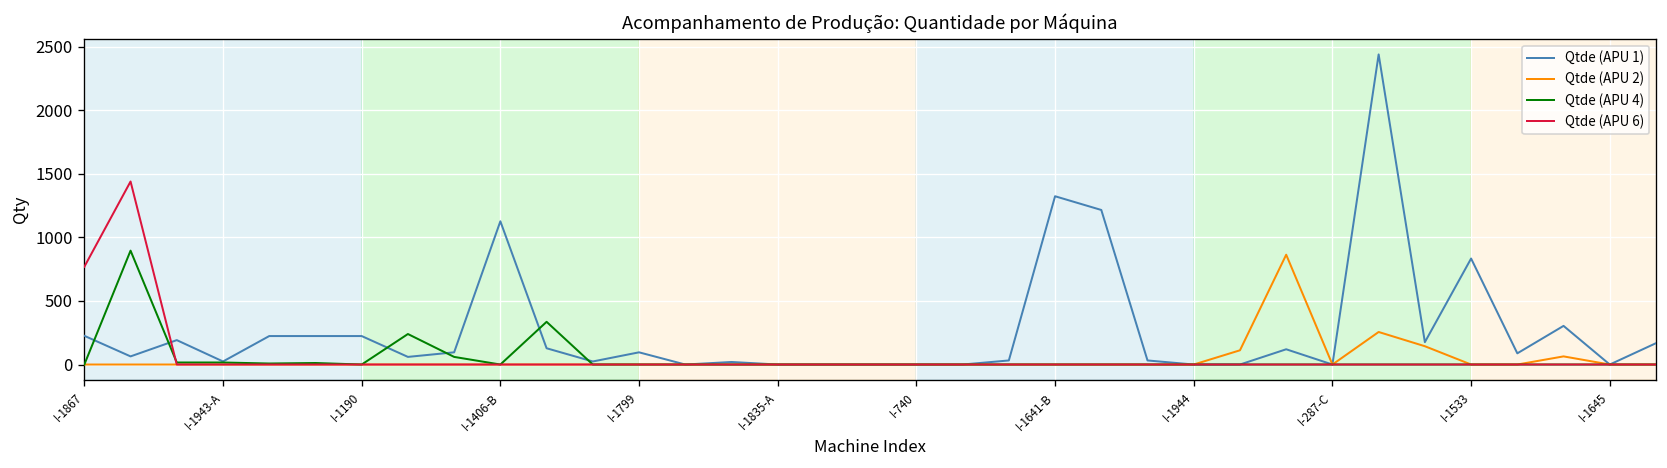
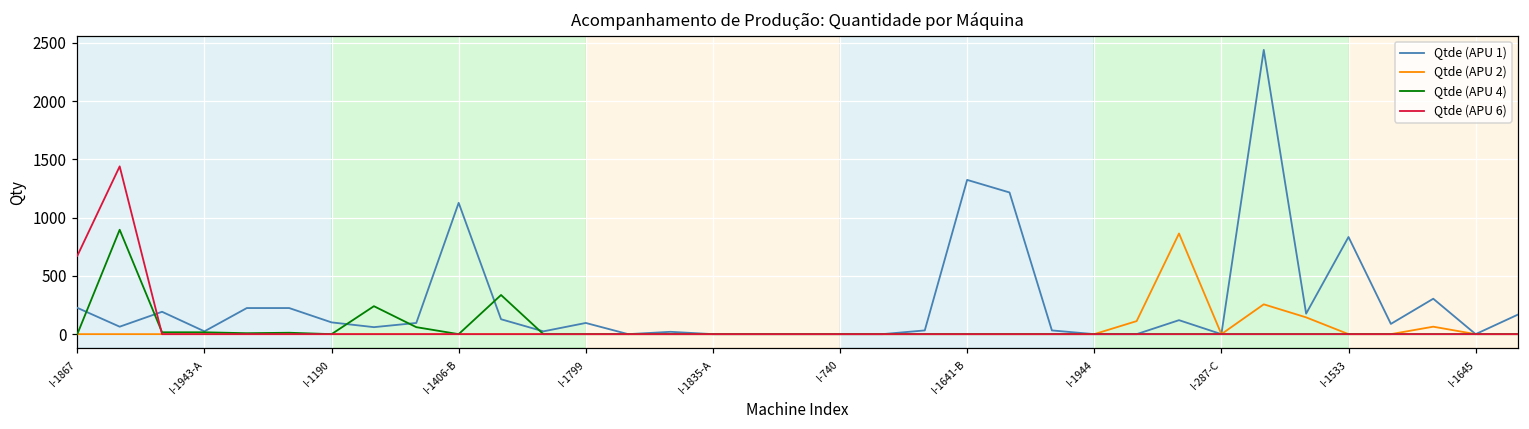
Qtde (APU 6), I-1867: 770 -> 670
Qtde (APU 1), I-1190: 220 -> 100
